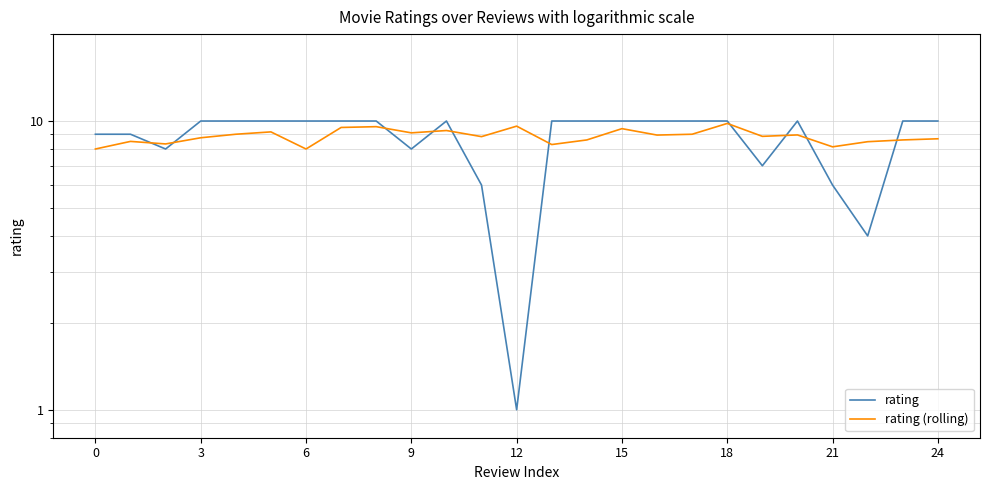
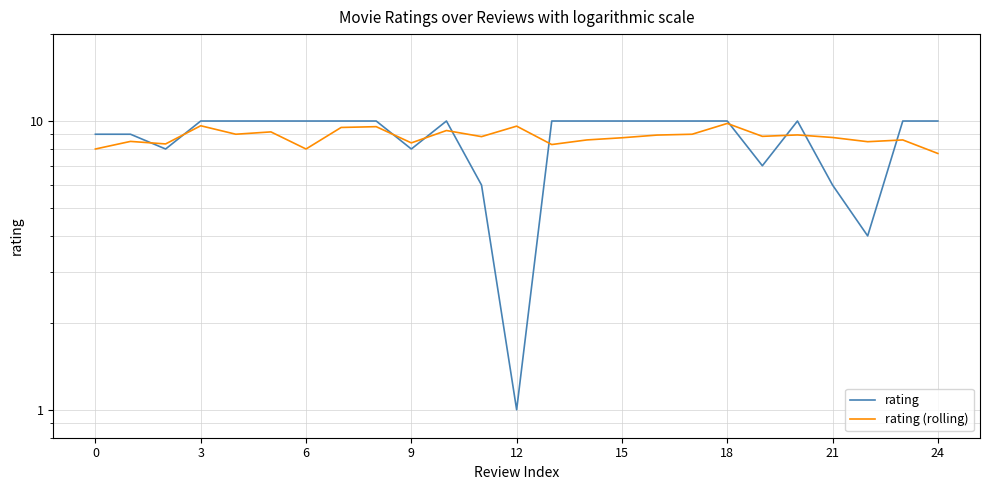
rating (rolling), 3: 8.8 -> 9.6
rating (rolling), 9: 9.1 -> 8.4
rating (rolling), 15: 9.4 -> 8.8
rating (rolling), 21: 8.1 -> 8.8
rating (rolling), 24: 8.7 -> 7.7
